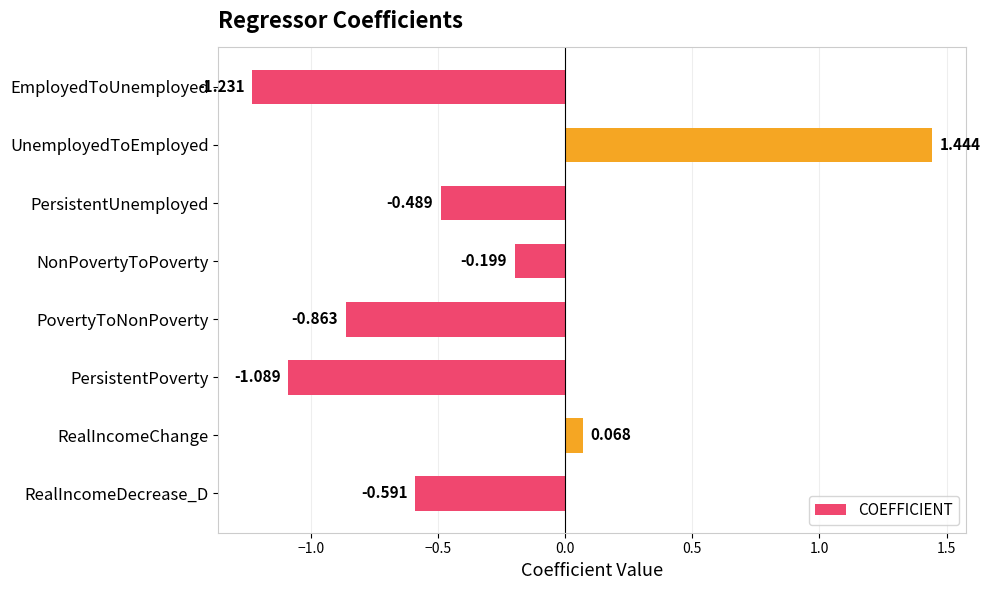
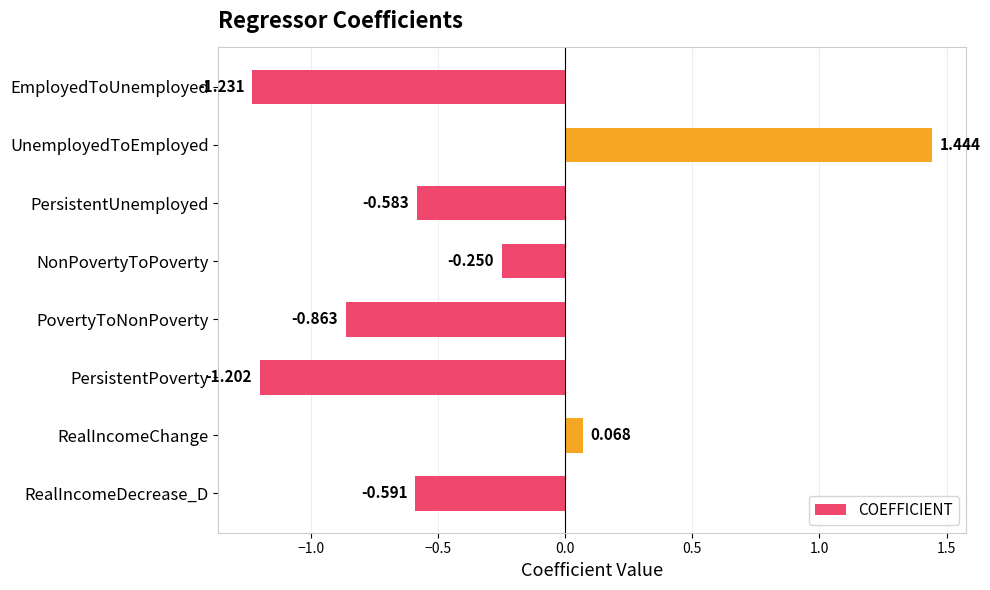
PersistentUnemployed: -0.489 -> -0.583
NonPovertyToPoverty: -0.199 -> -0.250
PersistentPoverty: -1.089 -> -1.202
